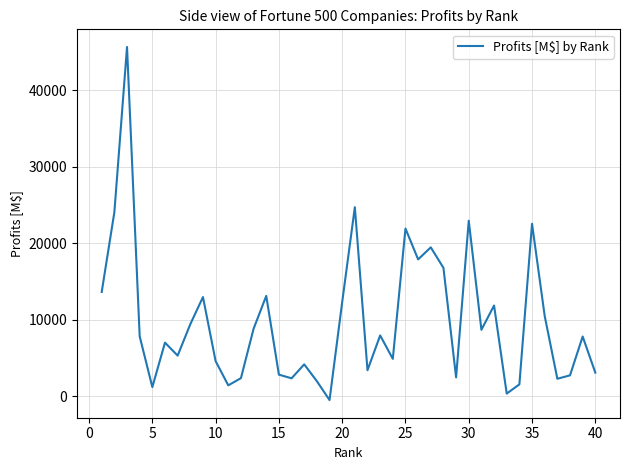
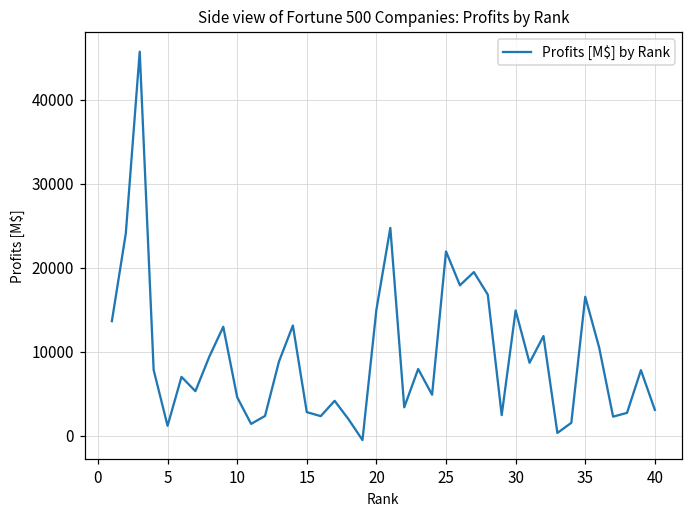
20: 12000 -> 15000
30: 23000 -> 15000
35: 23000 -> 17000
